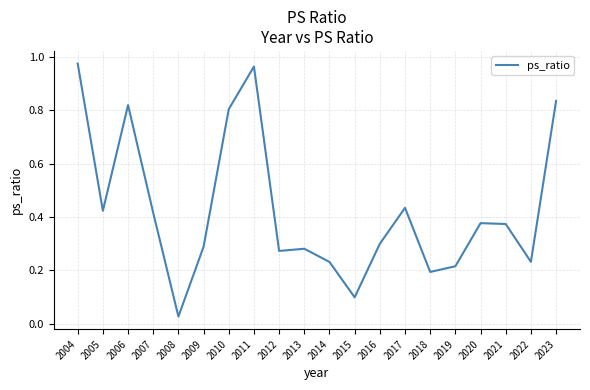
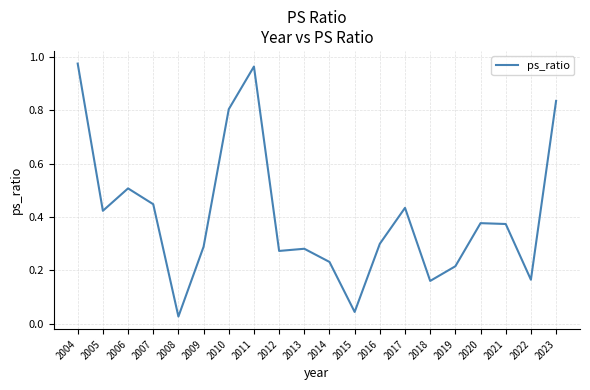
2006: 0.82 -> 0.51
2007: 0.41 -> 0.45
2015: 0.10 -> 0.04
2018: 0.19 -> 0.16
2022: 0.23 -> 0.16
